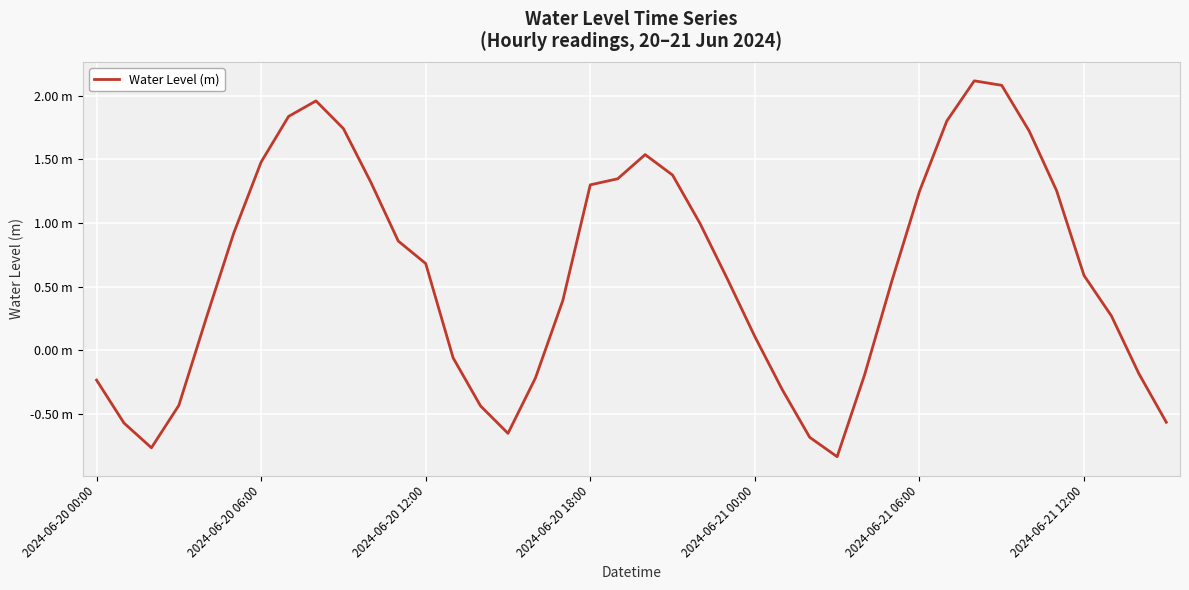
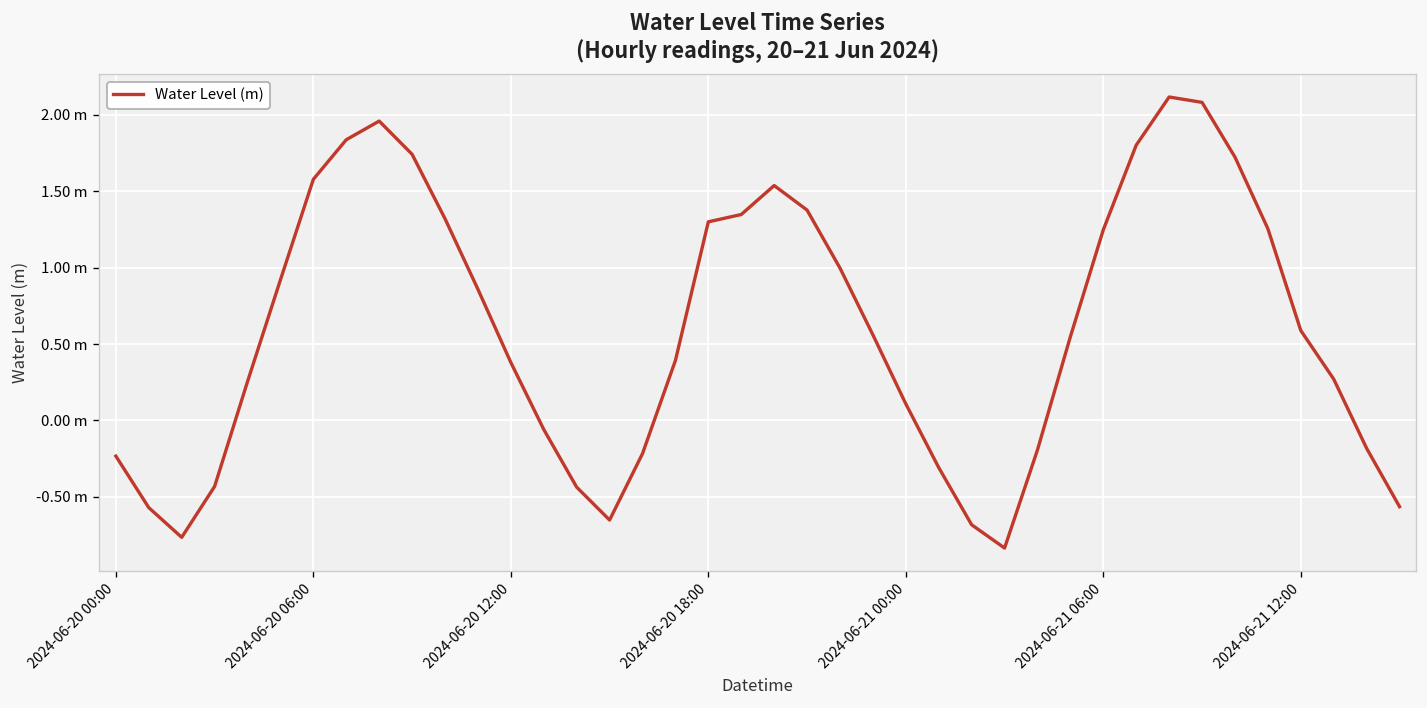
2024-06-20 06:00: 1.48 m -> 1.58 m
2024-06-20 12:00: 0.68 m -> 0.38 m
